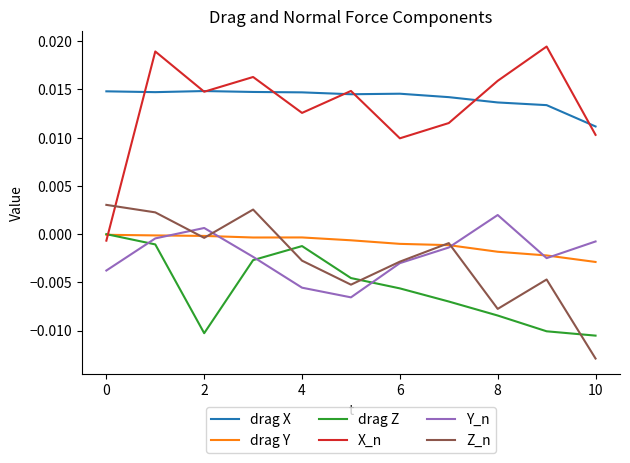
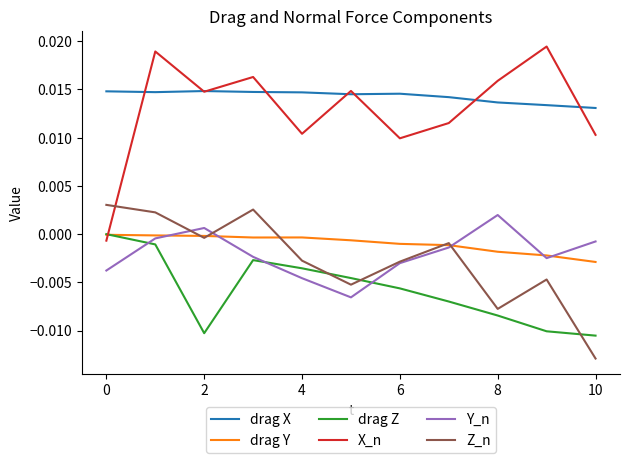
drag Z, 4: -0.001 -> -0.004
X_n, 4: 0.013 -> 0.010
Y_n, 4: -0.006 -> -0.005
drag X, 10: 0.011 -> 0.013
